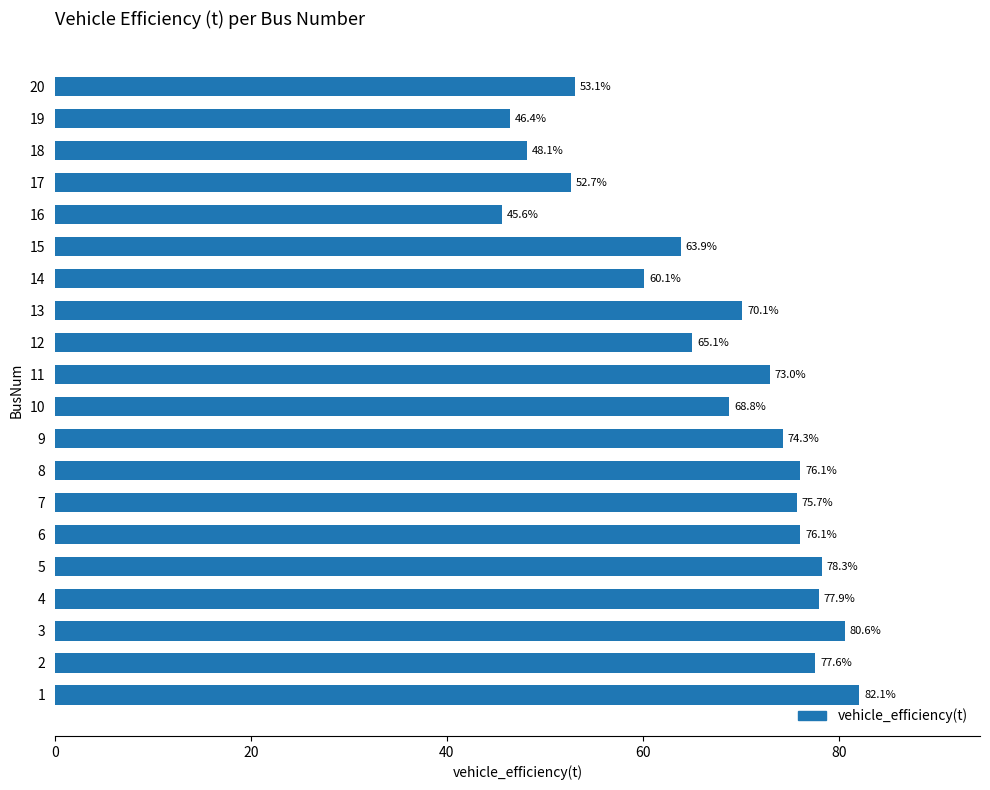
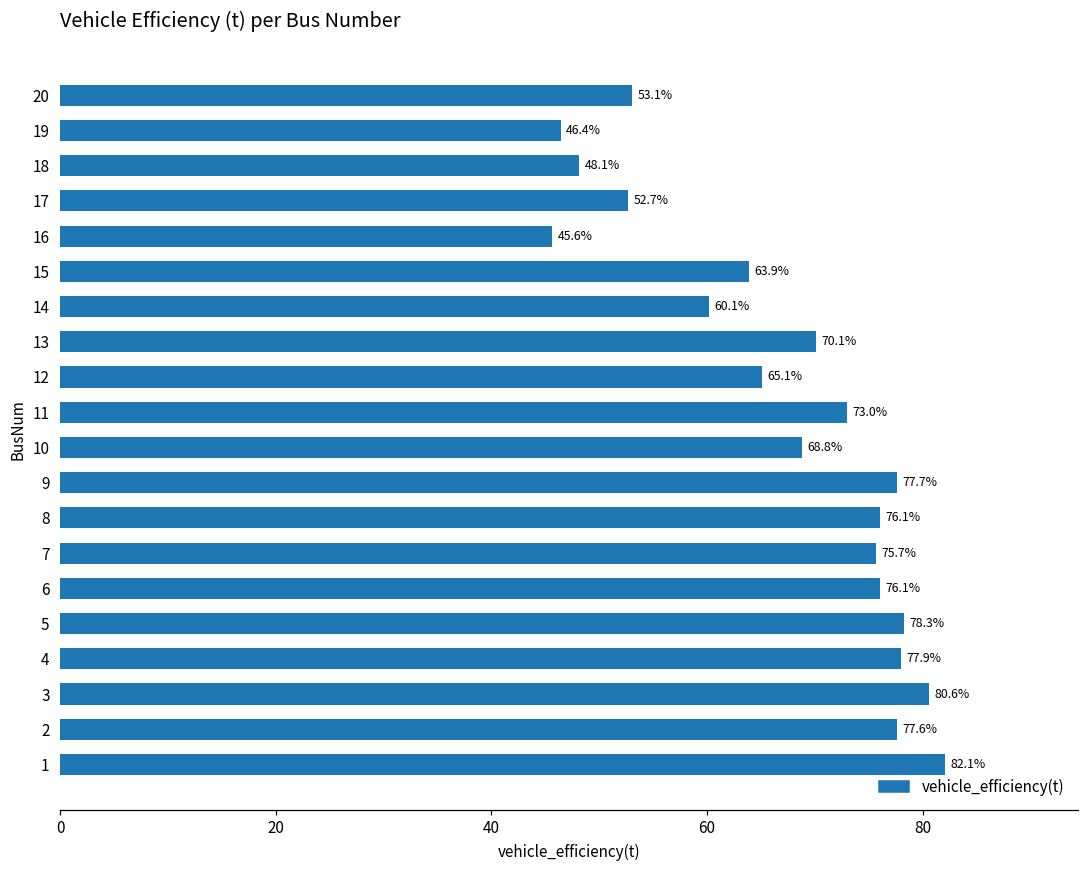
9: 74.3% -> 77.7%
